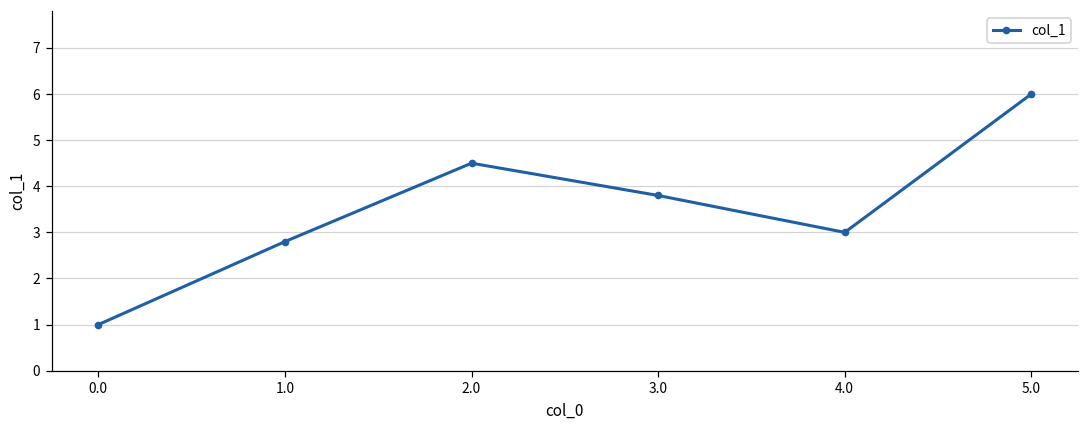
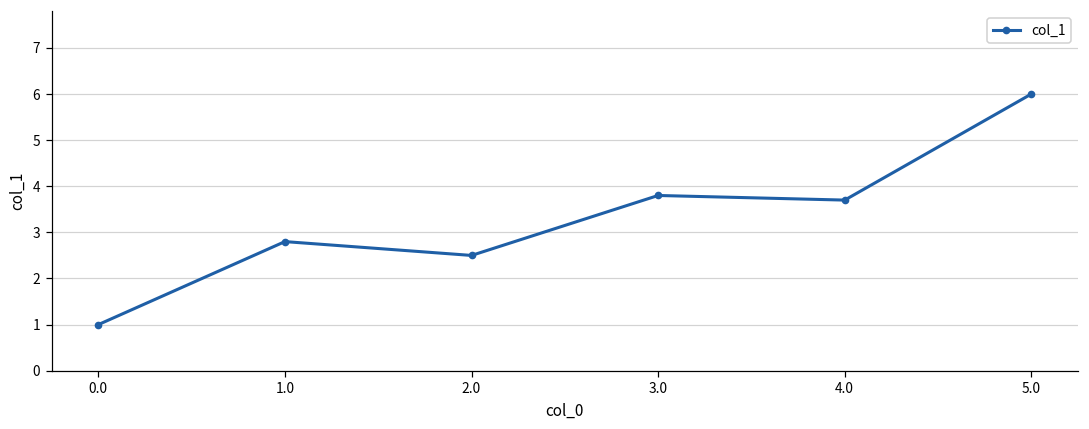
2.0: 4.5 -> 2.5
4.0: 3.0 -> 3.7
